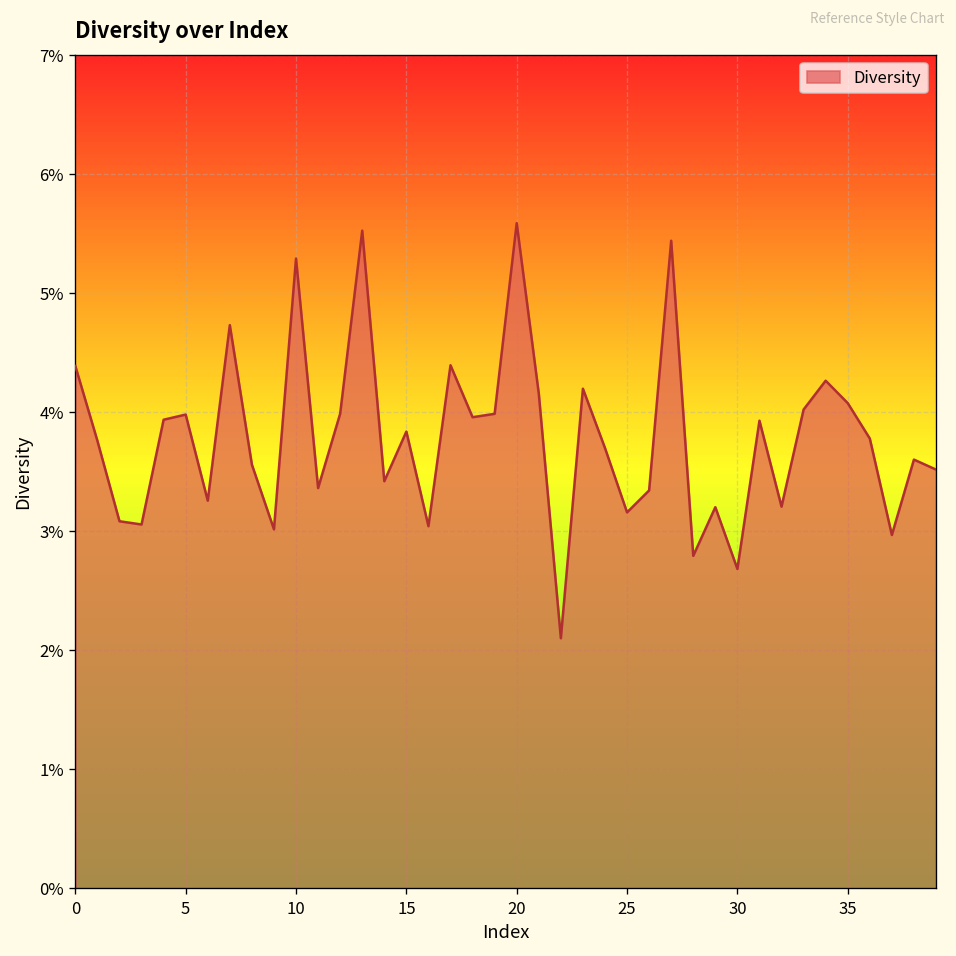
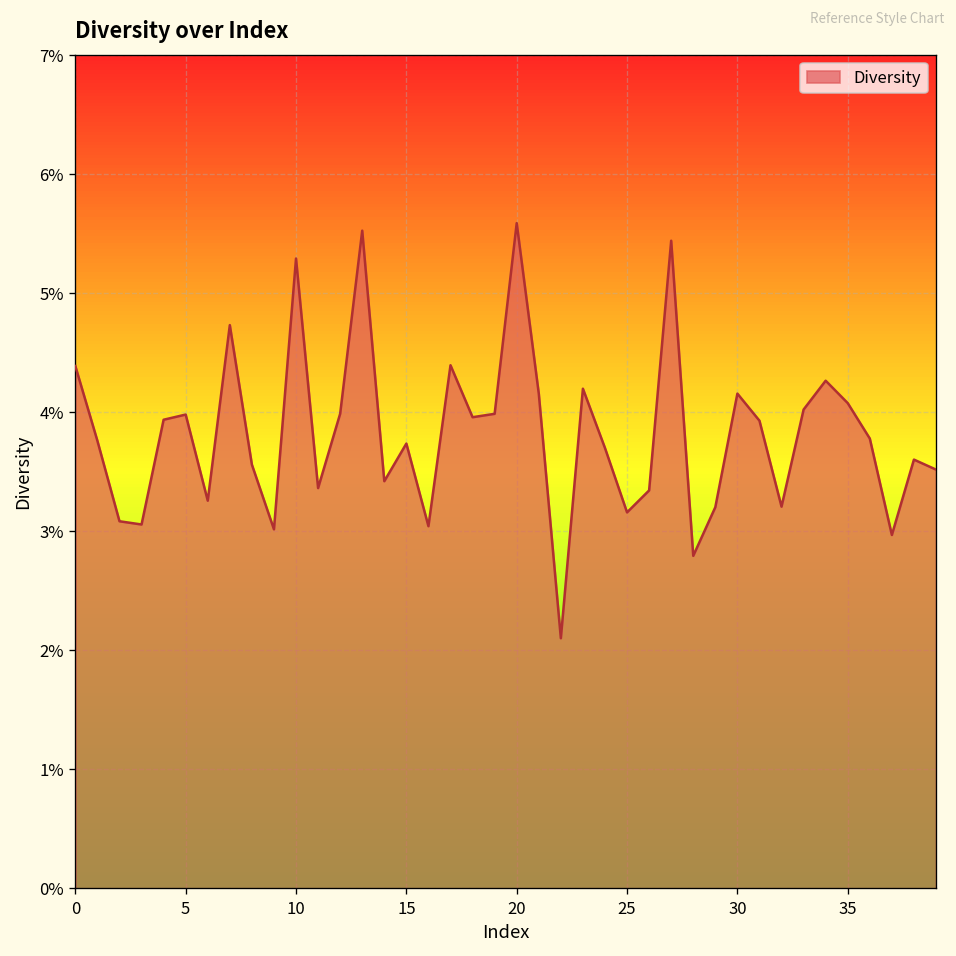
15: 3.8% -> 3.7%
30: 2.7% -> 4.2%
